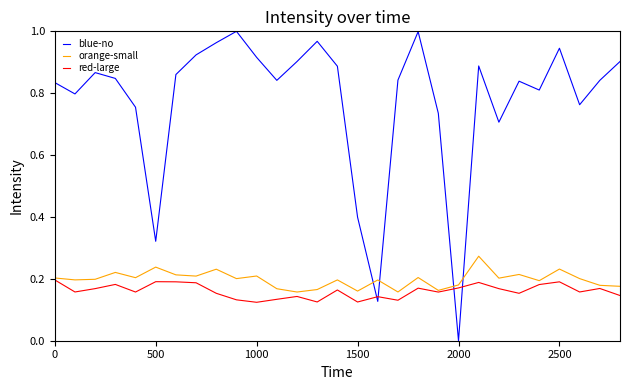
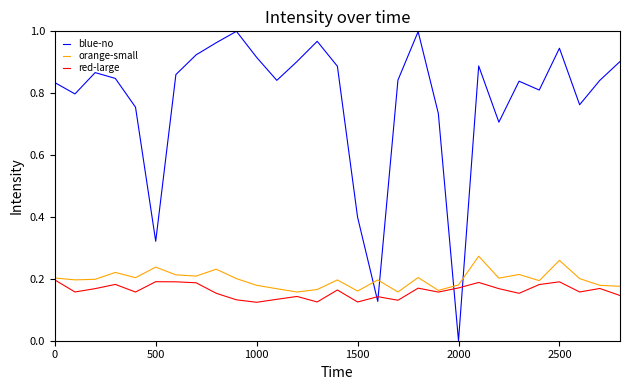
orange-small, 1000: 0.21 -> 0.18
orange-small, 2500: 0.23 -> 0.26
